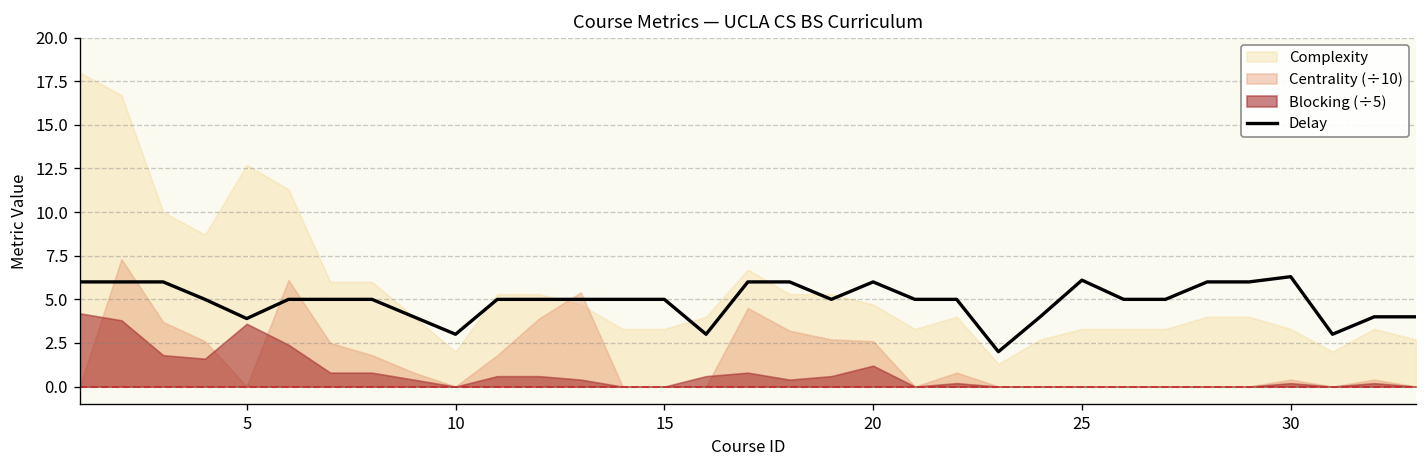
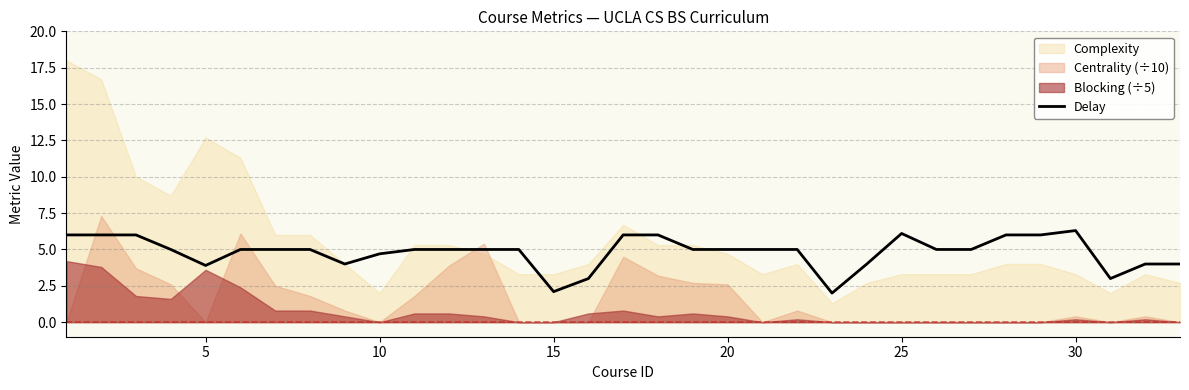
Delay, 10: 3.0 -> 4.7
Delay, 15: 5.0 -> 2.1
Delay, 20: 6 -> 5
Blocking (÷5), 20: 1.2 -> 0.4
